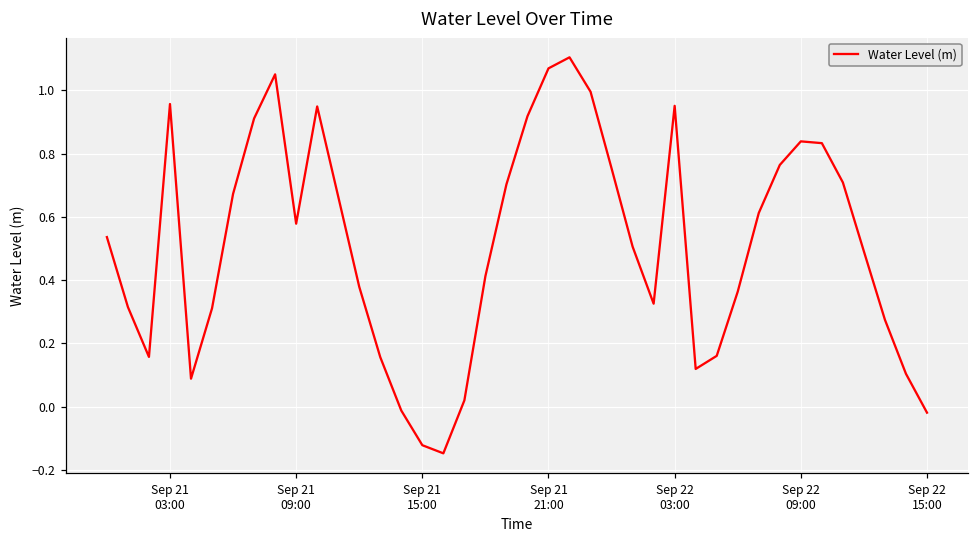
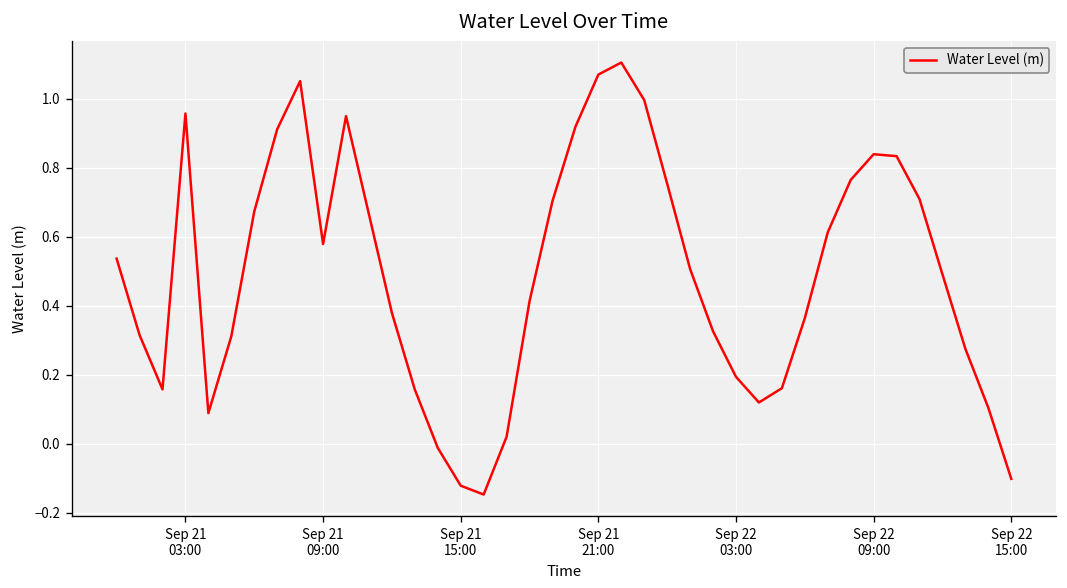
Sep 22 03:00: 0.95 -> 0.19
Sep 22 15:00: -0.02 -> -0.10
